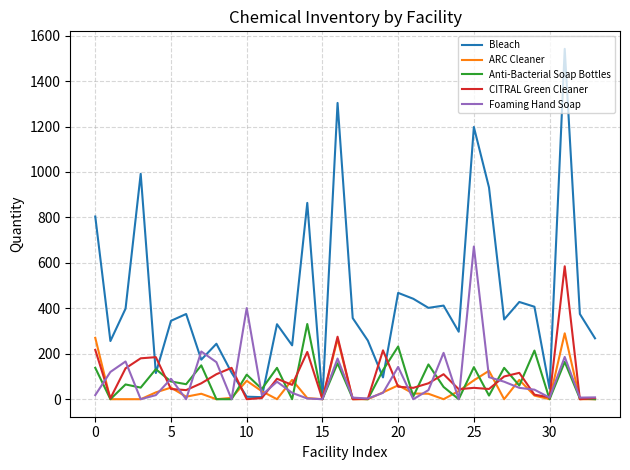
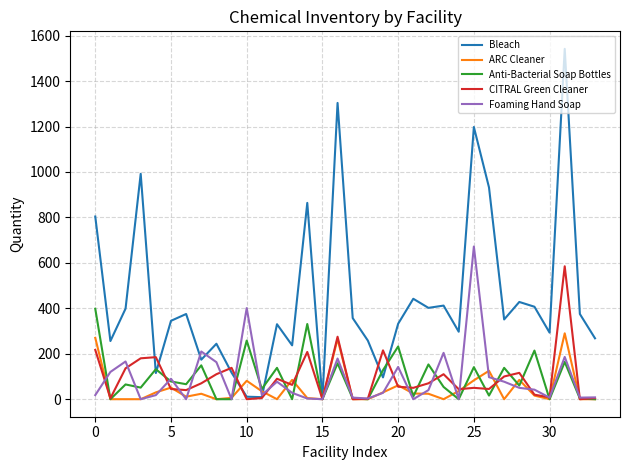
Anti-Bacterial Soap Bottles, 0: 140 -> 400
Anti-Bacterial Soap Bottles, 10: 110 -> 260
Bleach, 20: 470 -> 330
Bleach, 30: 50 -> 290
